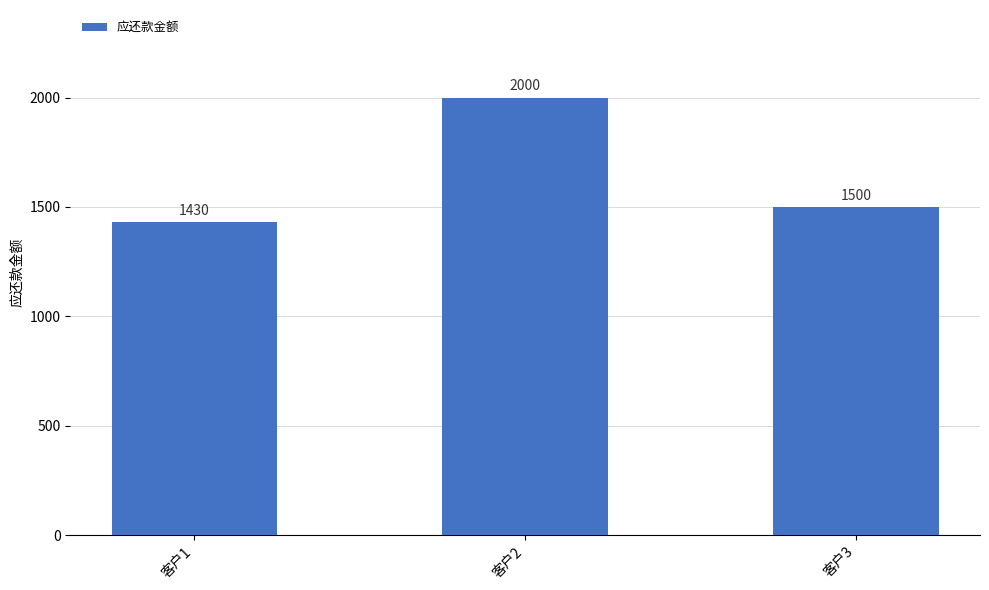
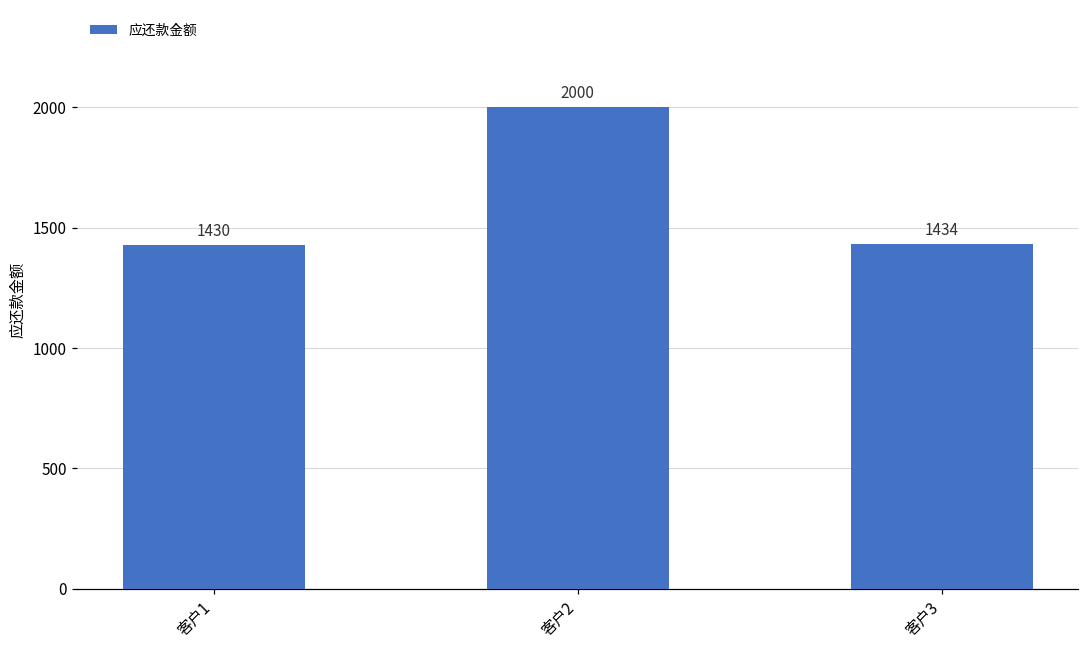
客户3: 1500 -> 1434
